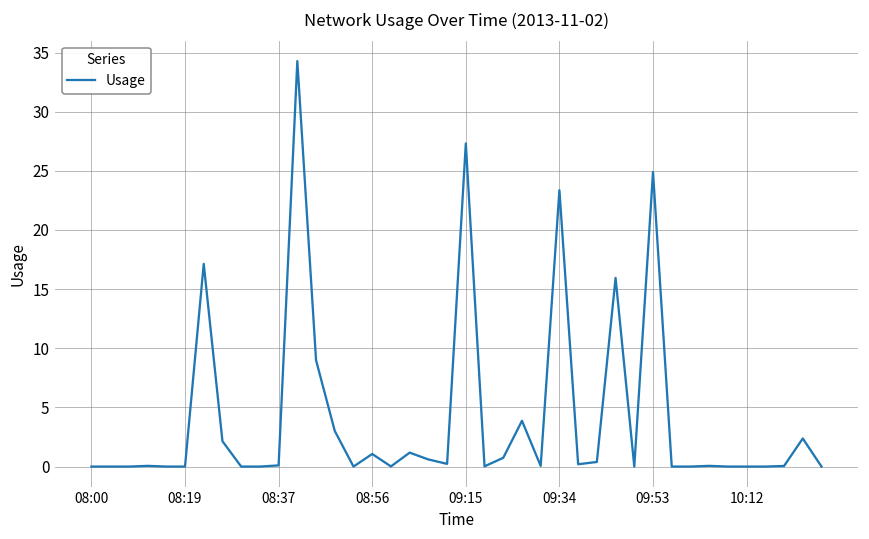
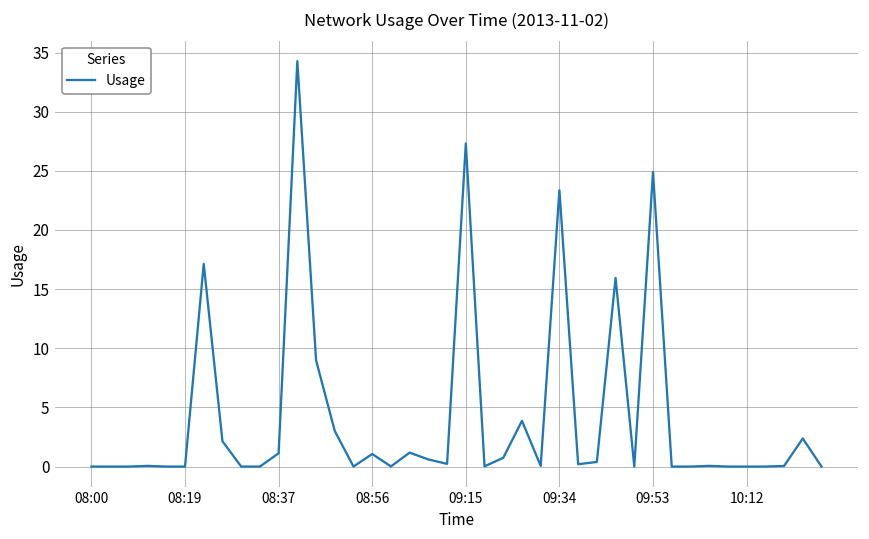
08:37: 0.1 -> 1.1
